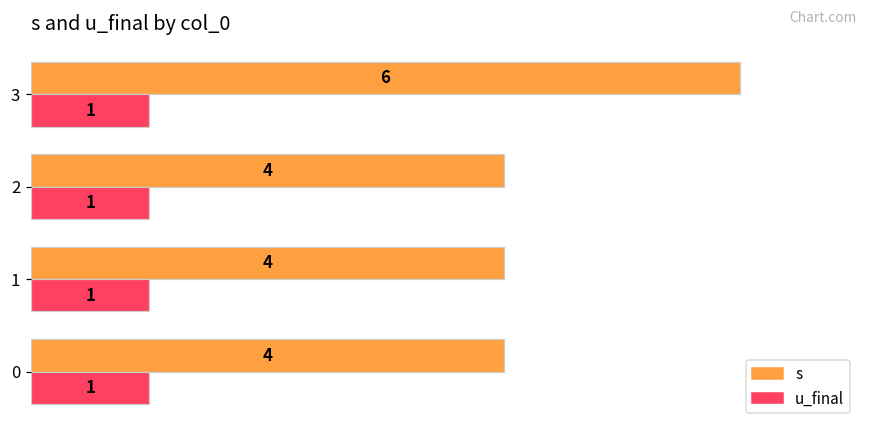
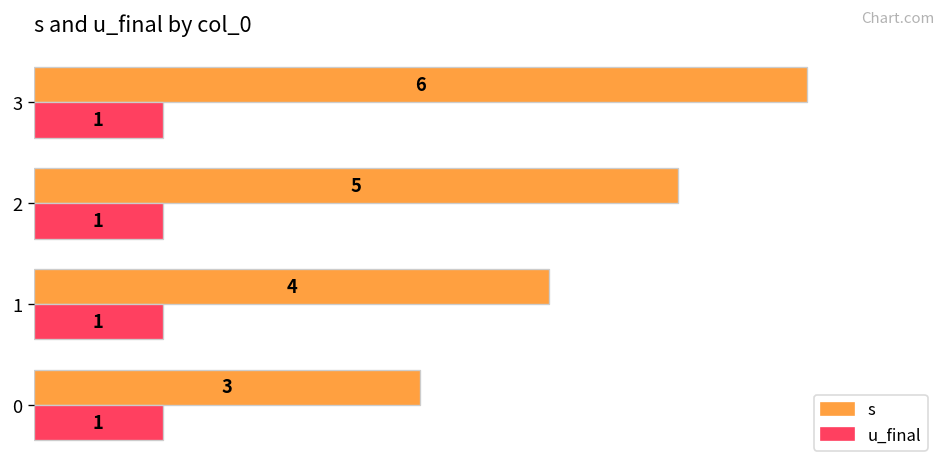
s, 2: 4 -> 5
s, 0: 4 -> 3
